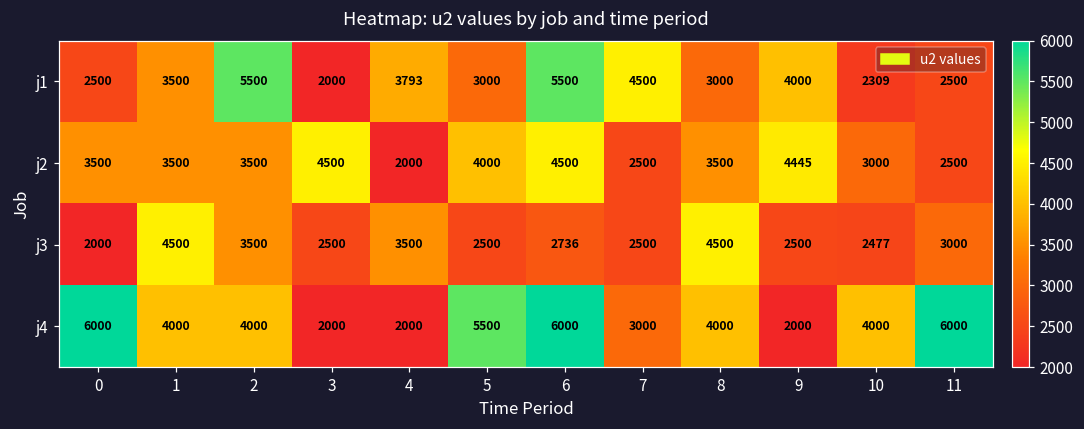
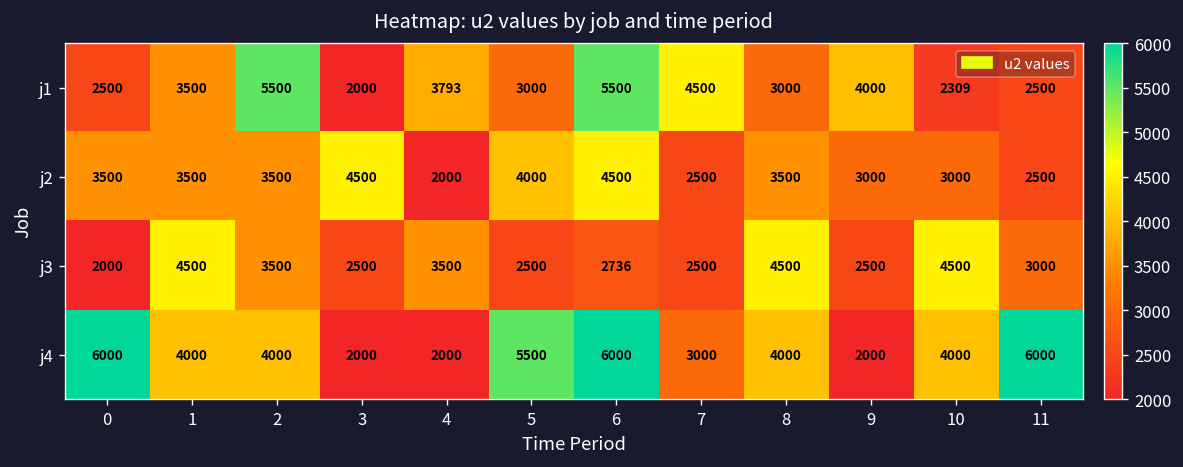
j2, 9: 4445 -> 3000
j3, 10: 2477 -> 4500
